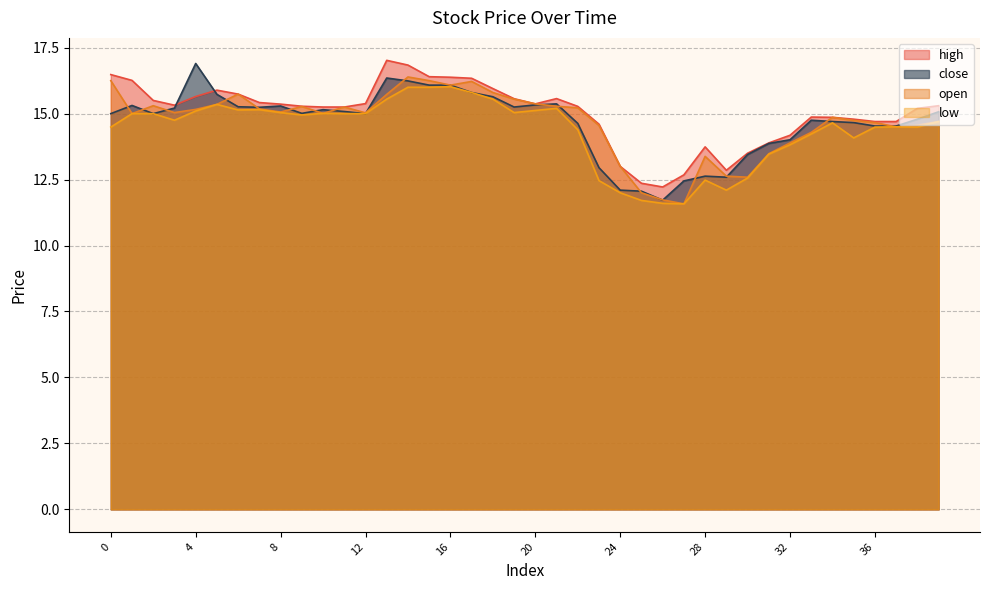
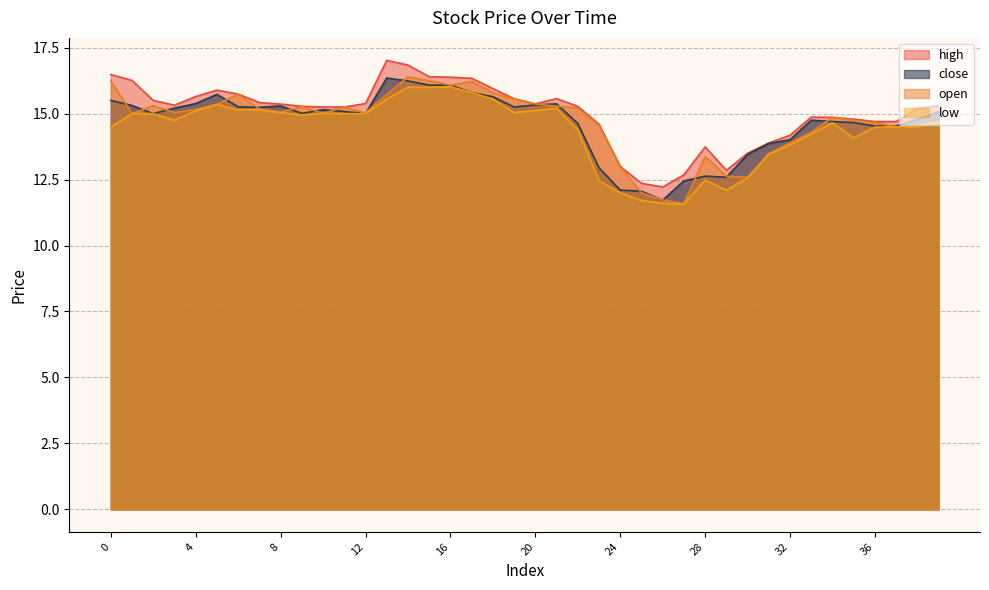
close, 0: 15.0 -> 15.5
close, 4: 16.9 -> 15.4
